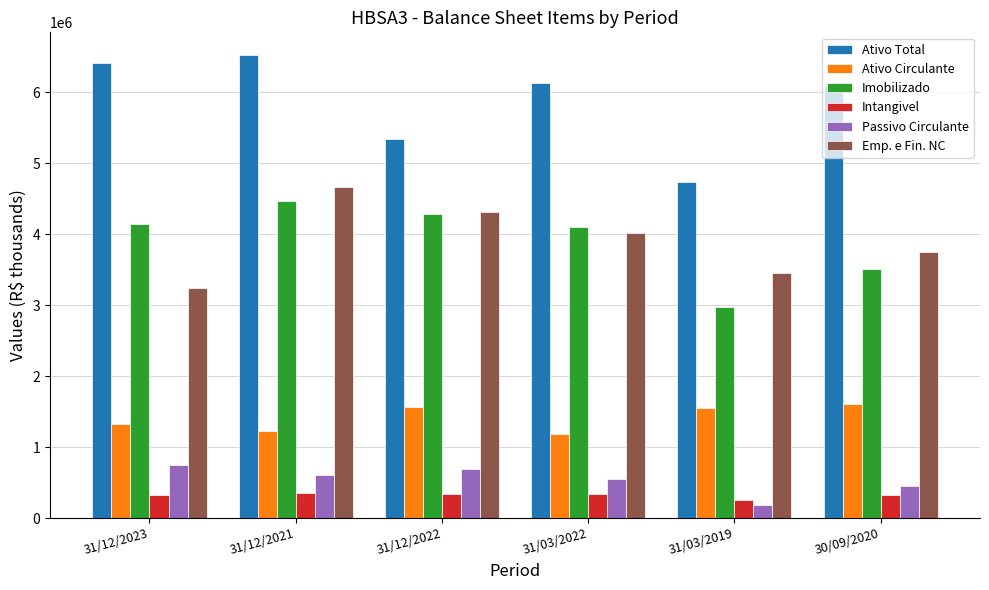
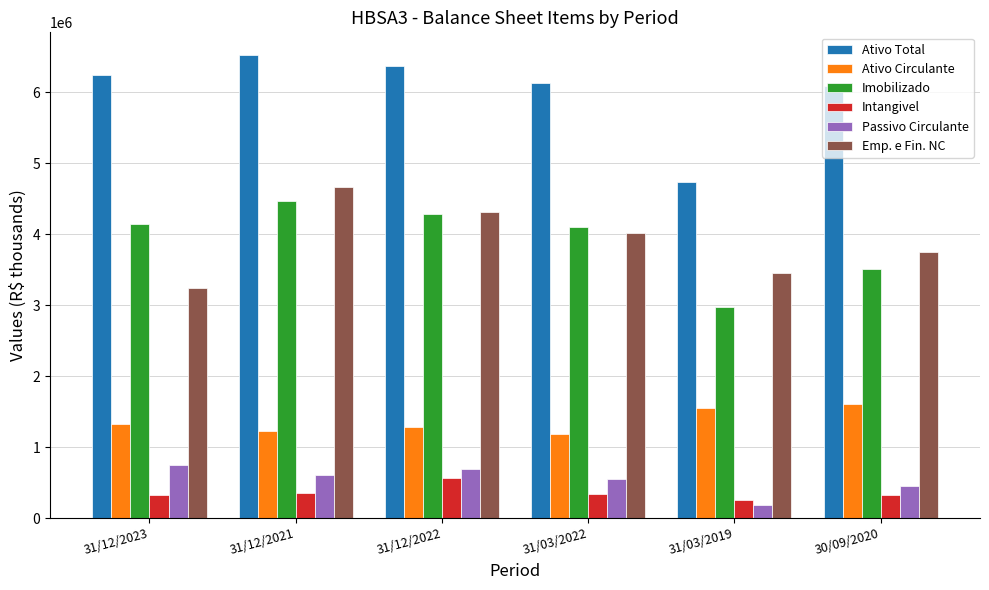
Ativo Total, 31/12/2023: 6400000 -> 6200000
Ativo Total, 31/12/2022: 5300000 -> 6400000
Ativo Circulante, 31/12/2022: 1600000 -> 1300000
Intangivel, 31/12/2022: 300000 -> 600000
